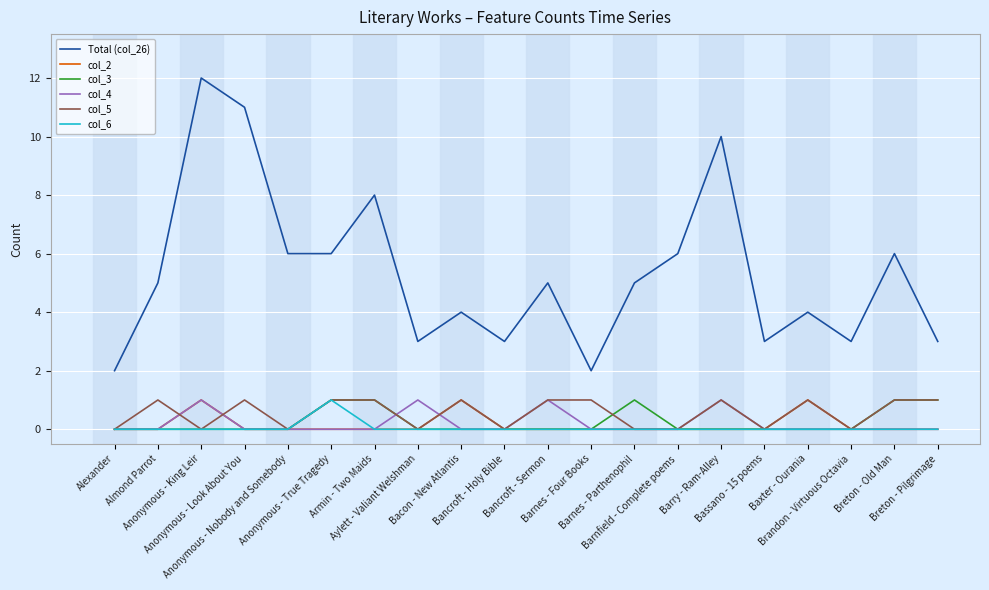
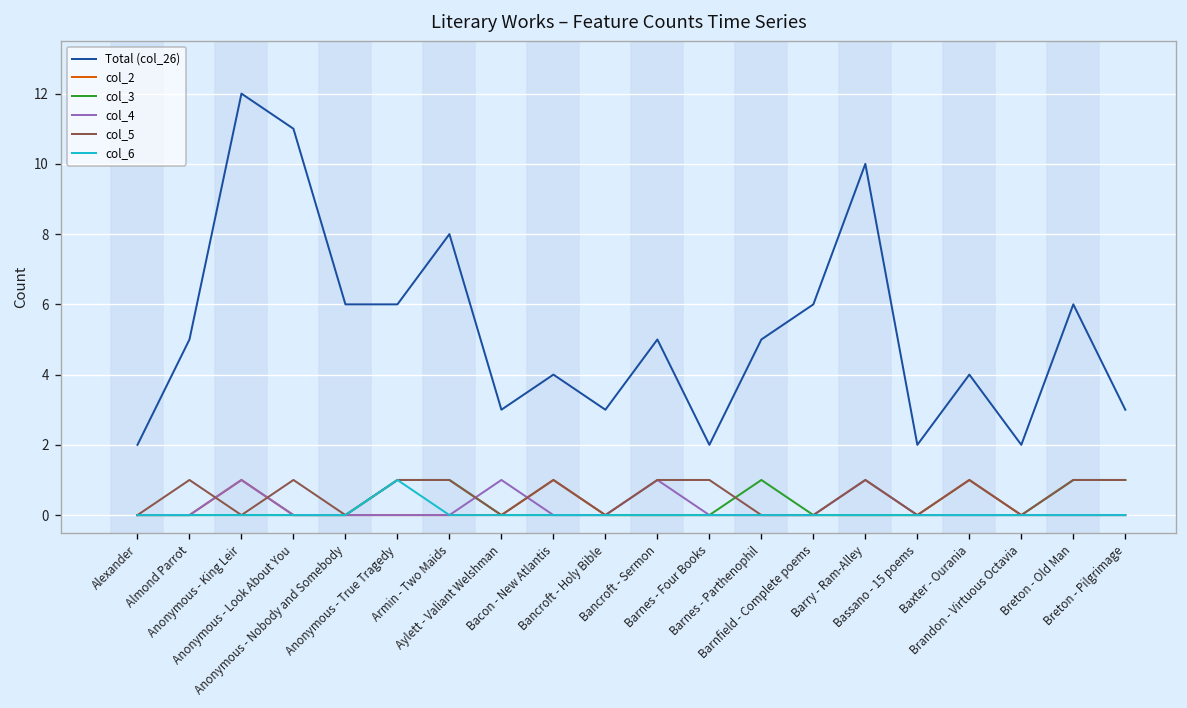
Total (col_26), Bassano - 15 poems: 3 -> 2
Total (col_26), Brandon - Virtuous Octavia: 3 -> 2
